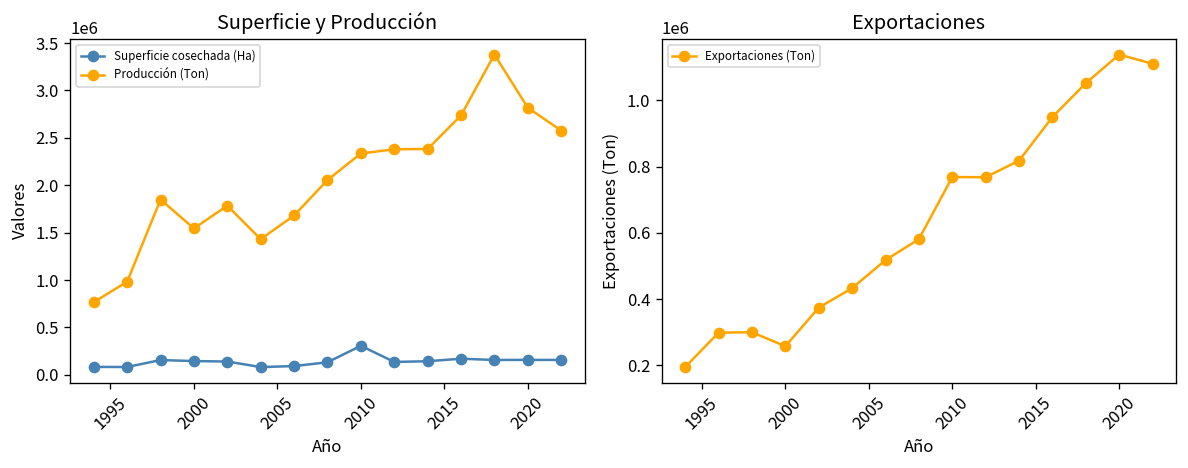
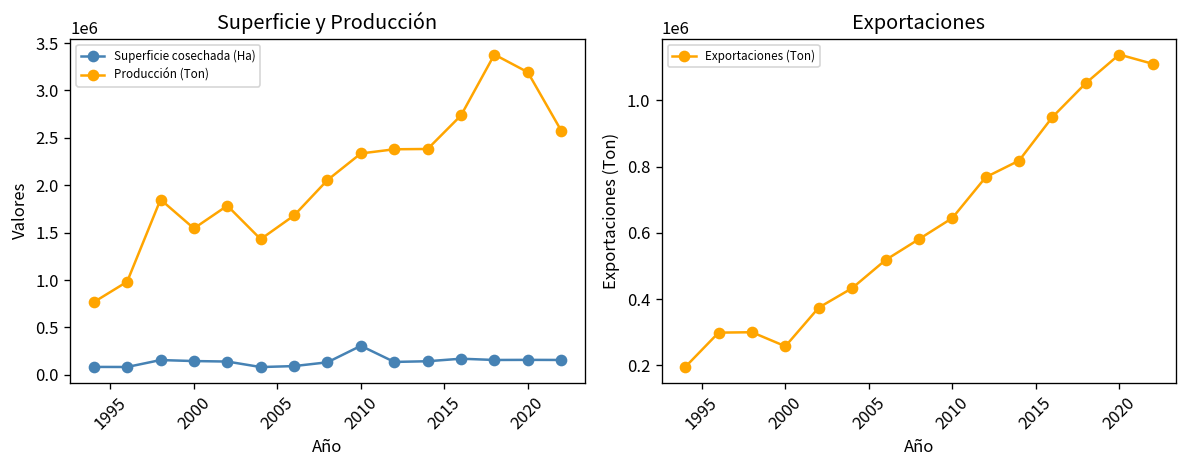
Superficie y Producción, Producción (Ton), 2020: 2800000 -> 3200000
Exportaciones, 2010: 770000 -> 640000
